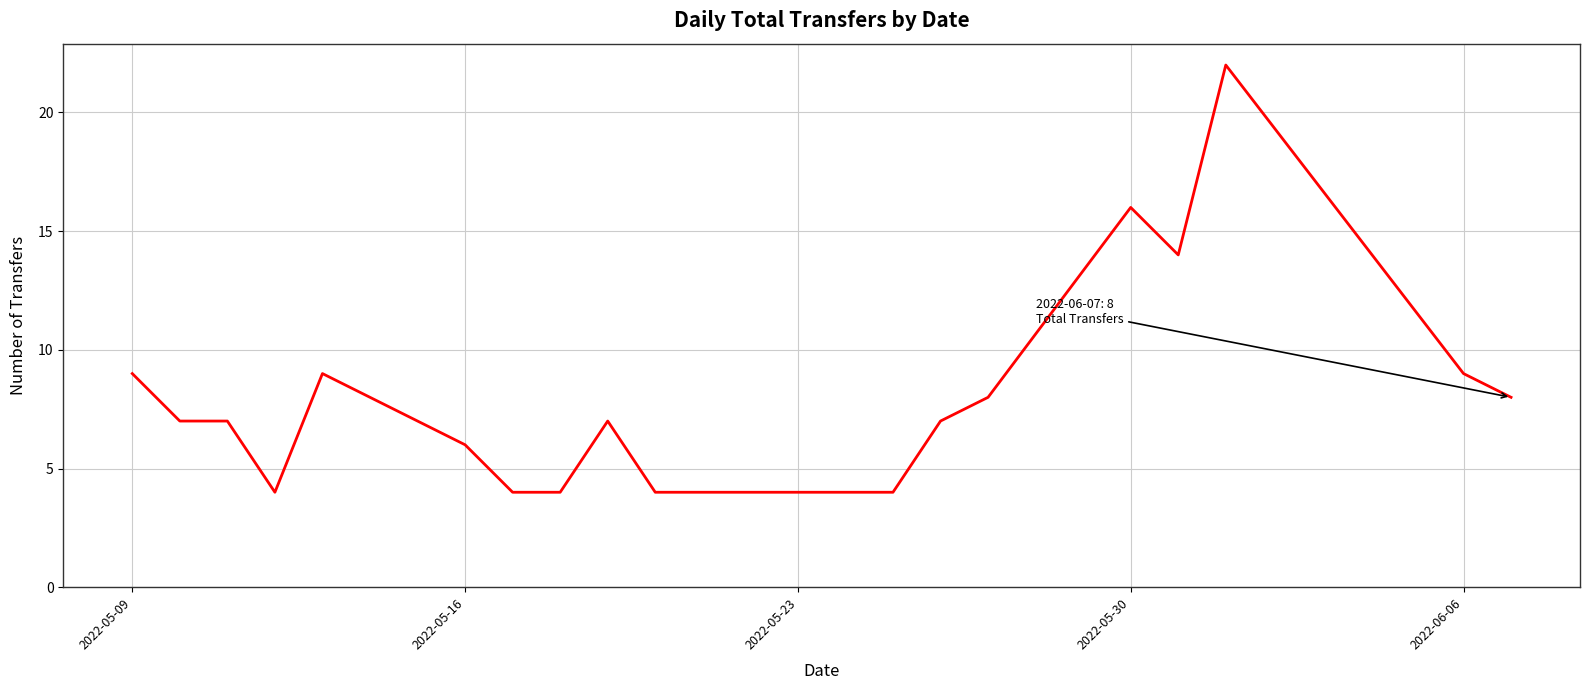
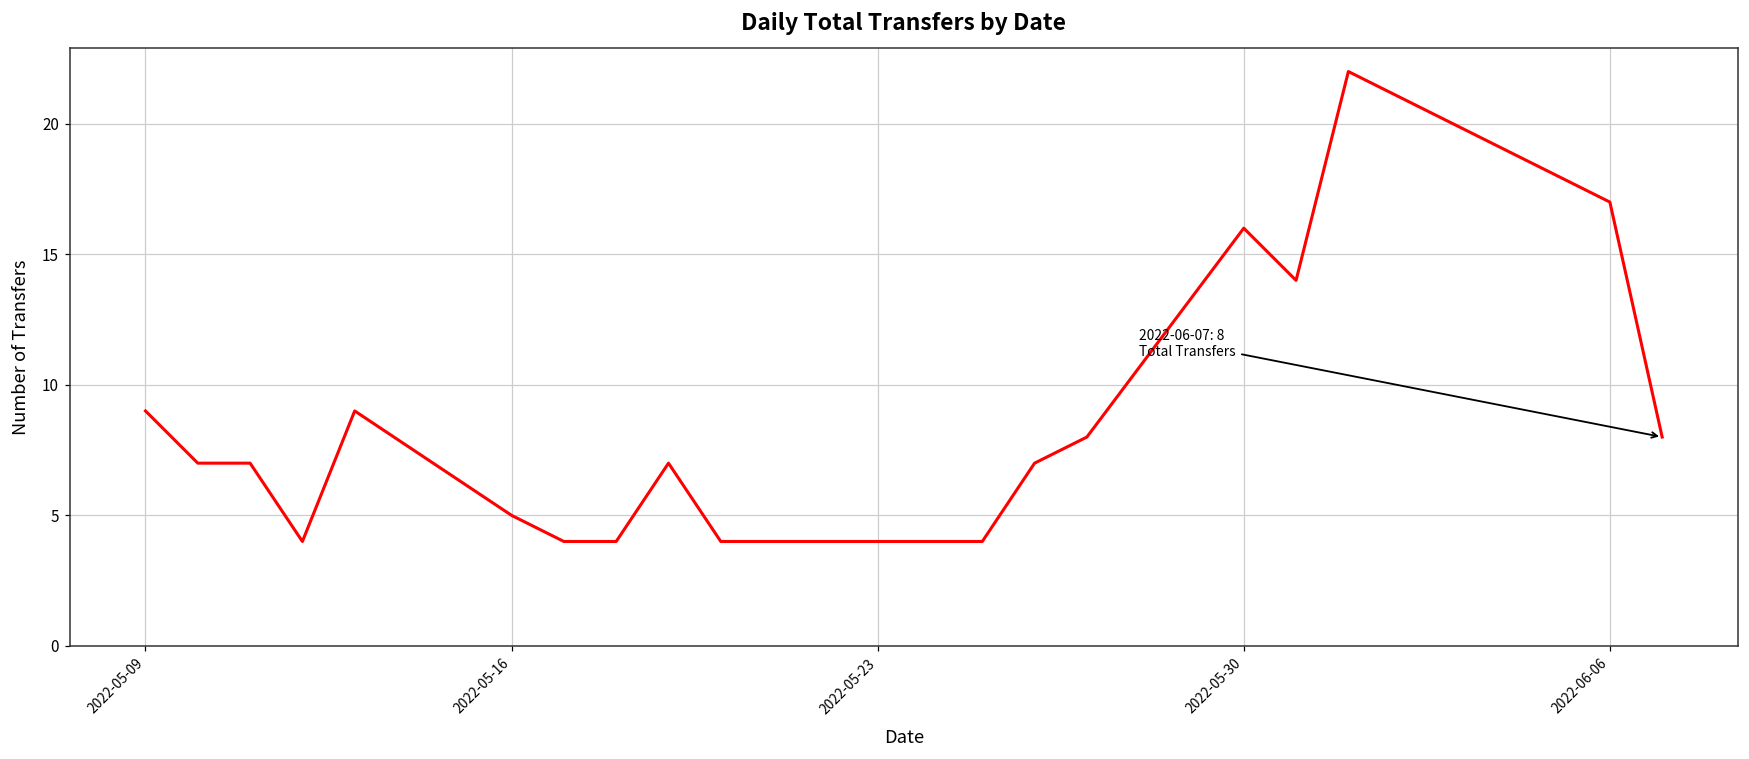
2022-05-16: 6 -> 5
2022-06-06: 9 -> 17
